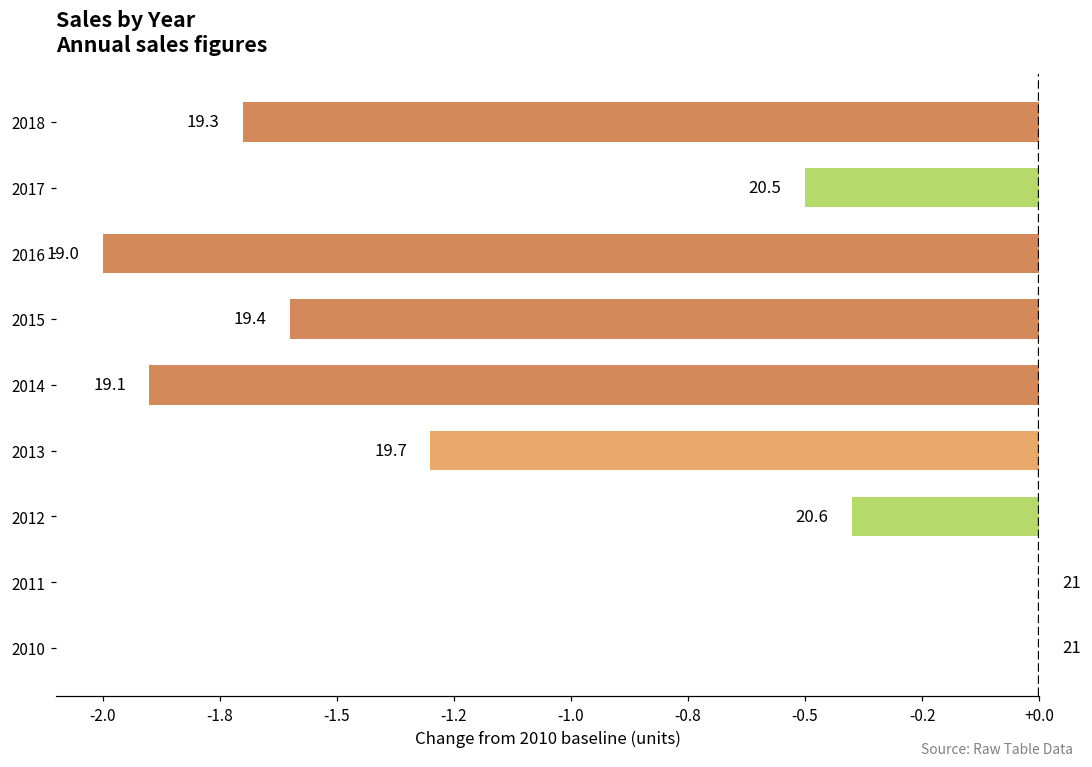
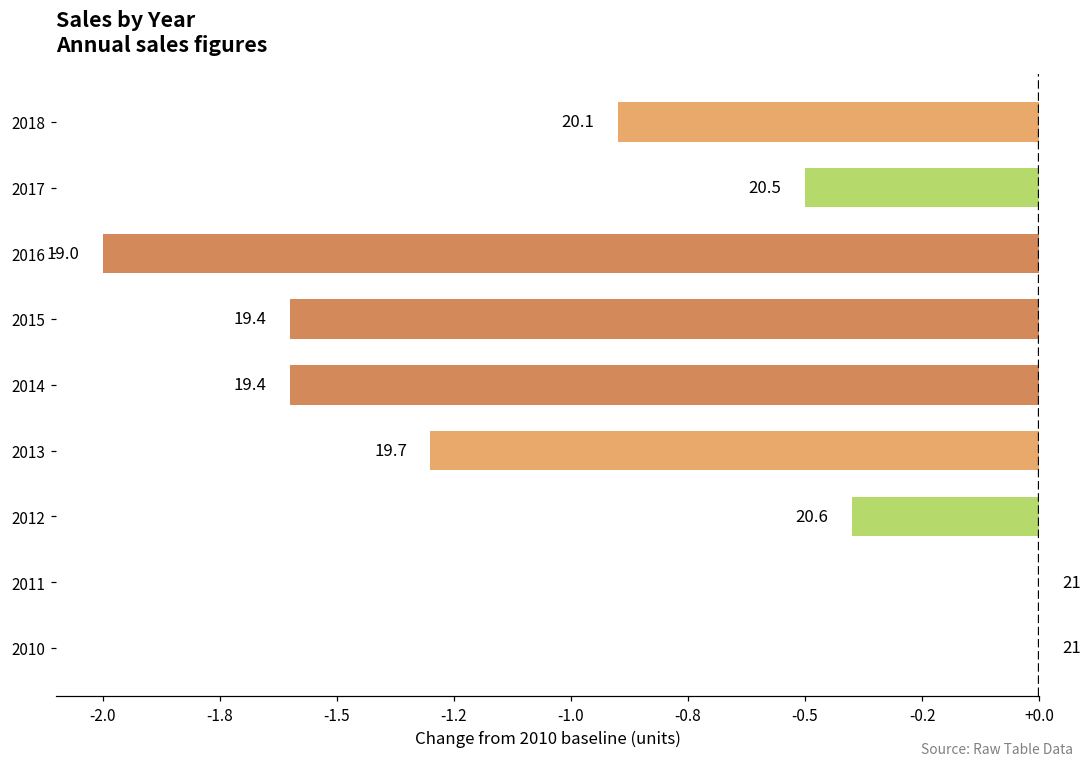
2018: 19.3 -> 20.1
2014: 19.1 -> 19.4
